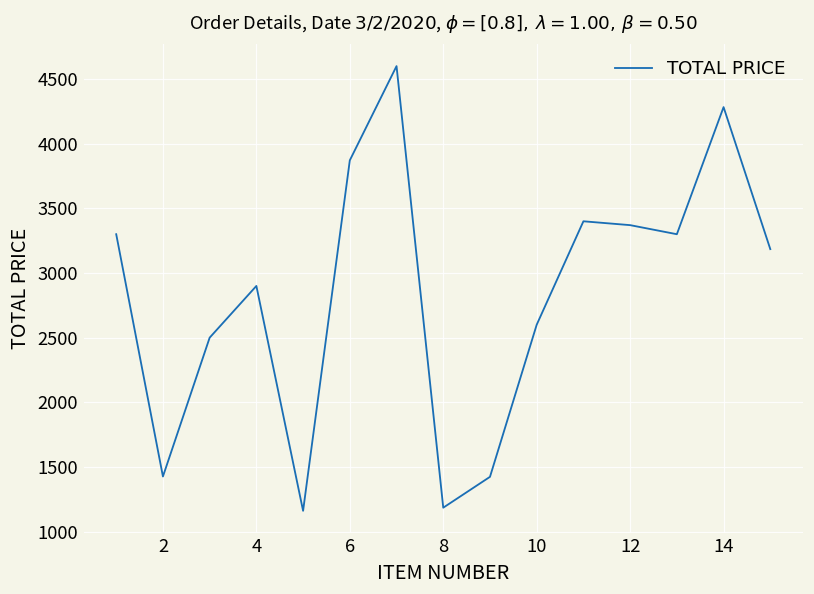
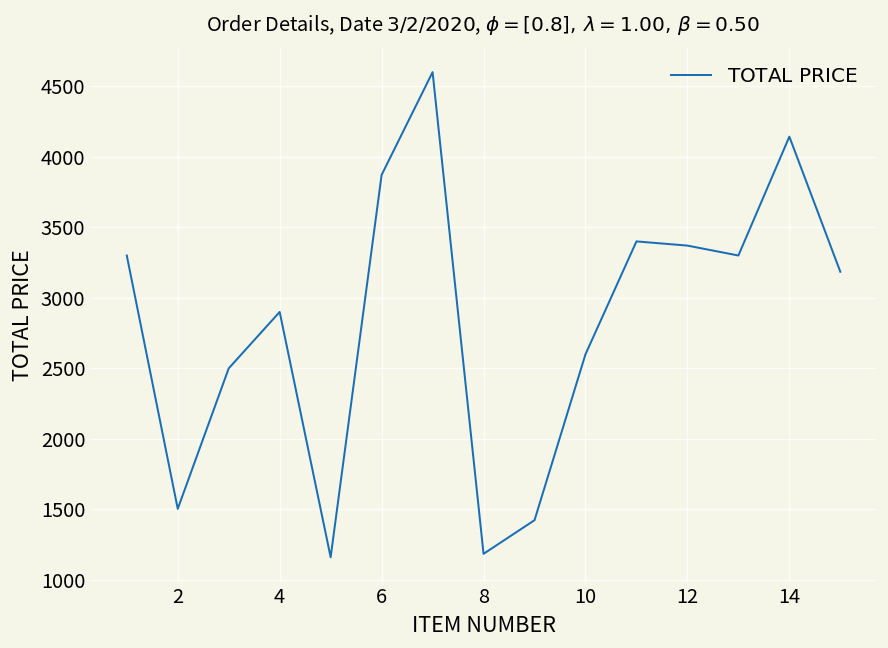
2: 1430 -> 1500
14: 4280 -> 4140
